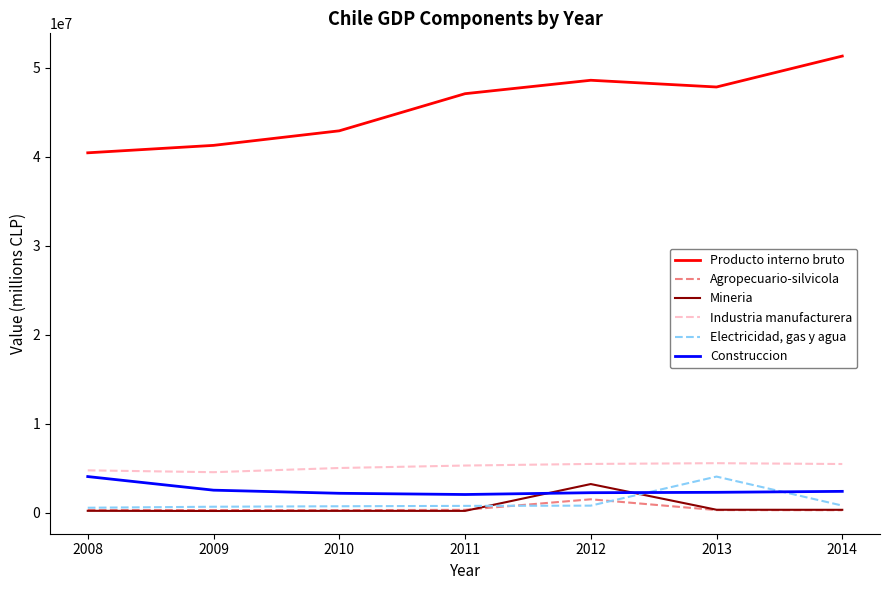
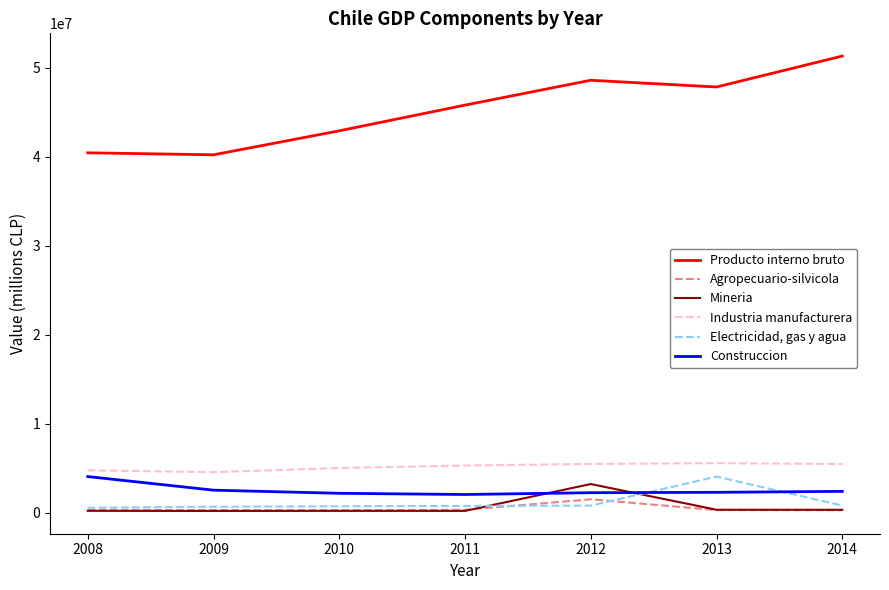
Producto interno bruto, 2009: 41000000 -> 40000000
Producto interno bruto, 2011: 47000000 -> 46000000
